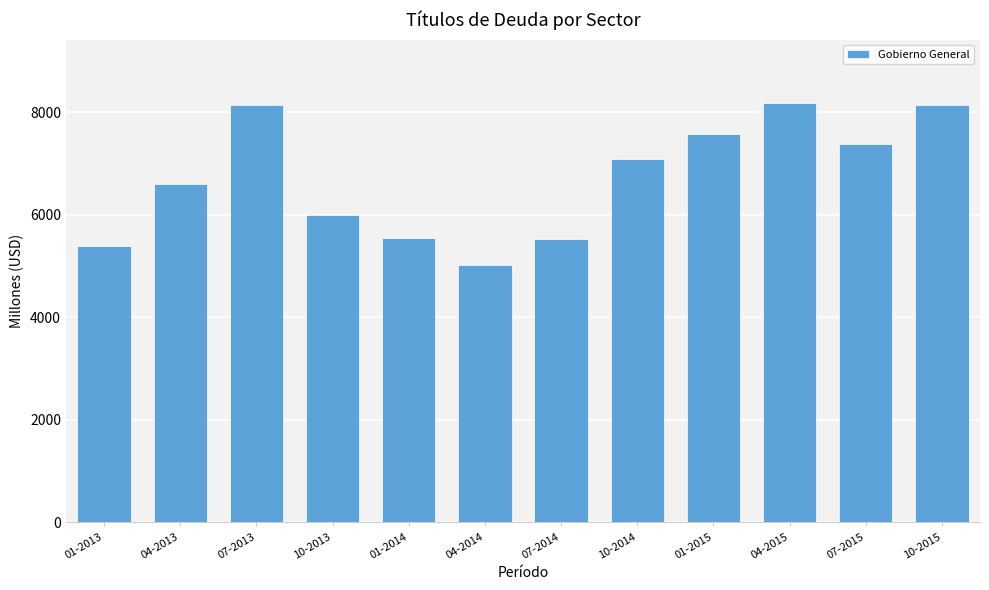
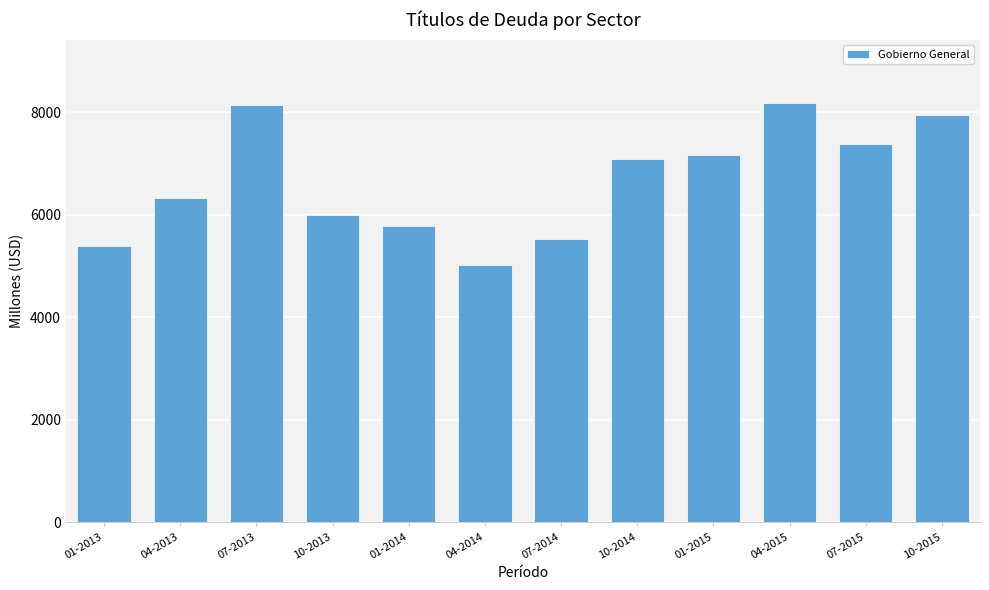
04-2013: 6600 -> 6300
01-2014: 5500 -> 5800
01-2015: 7600 -> 7200
10-2015: 8100 -> 7900
